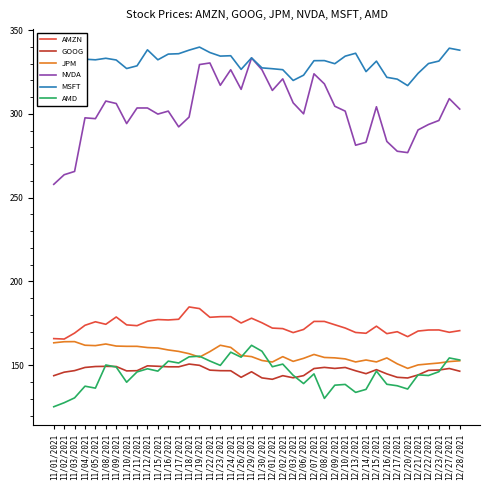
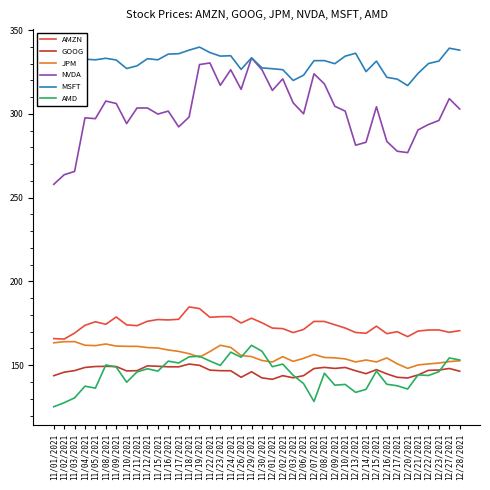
MSFT, 11/12/2021: 338 -> 333
AMD, 12/07/2021: 145 -> 128
AMD, 12/08/2021: 130 -> 145
